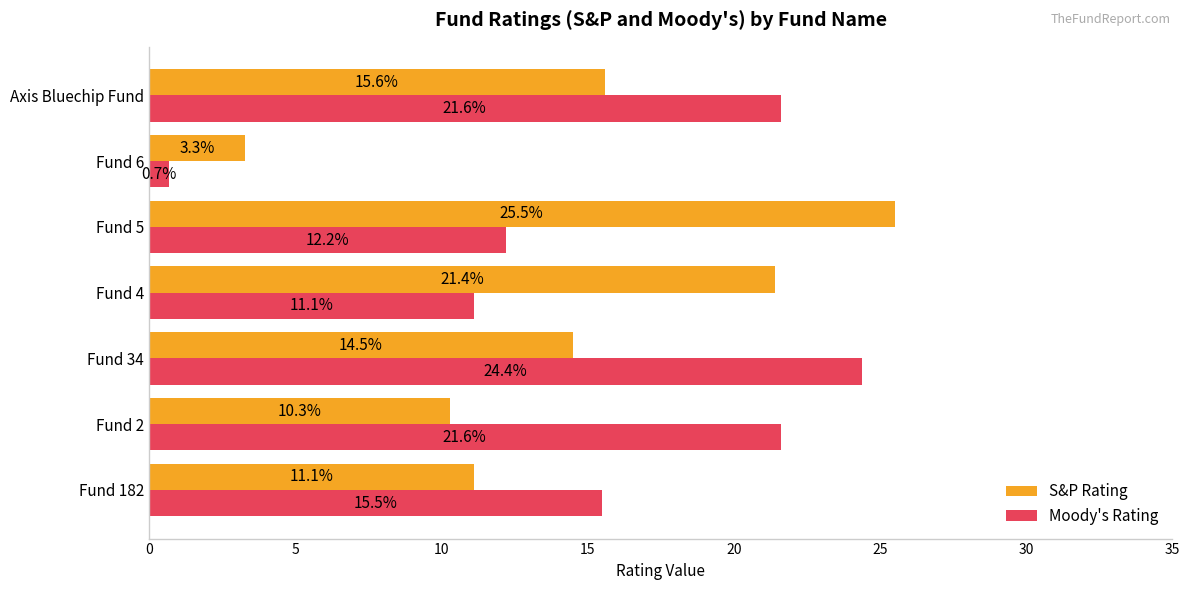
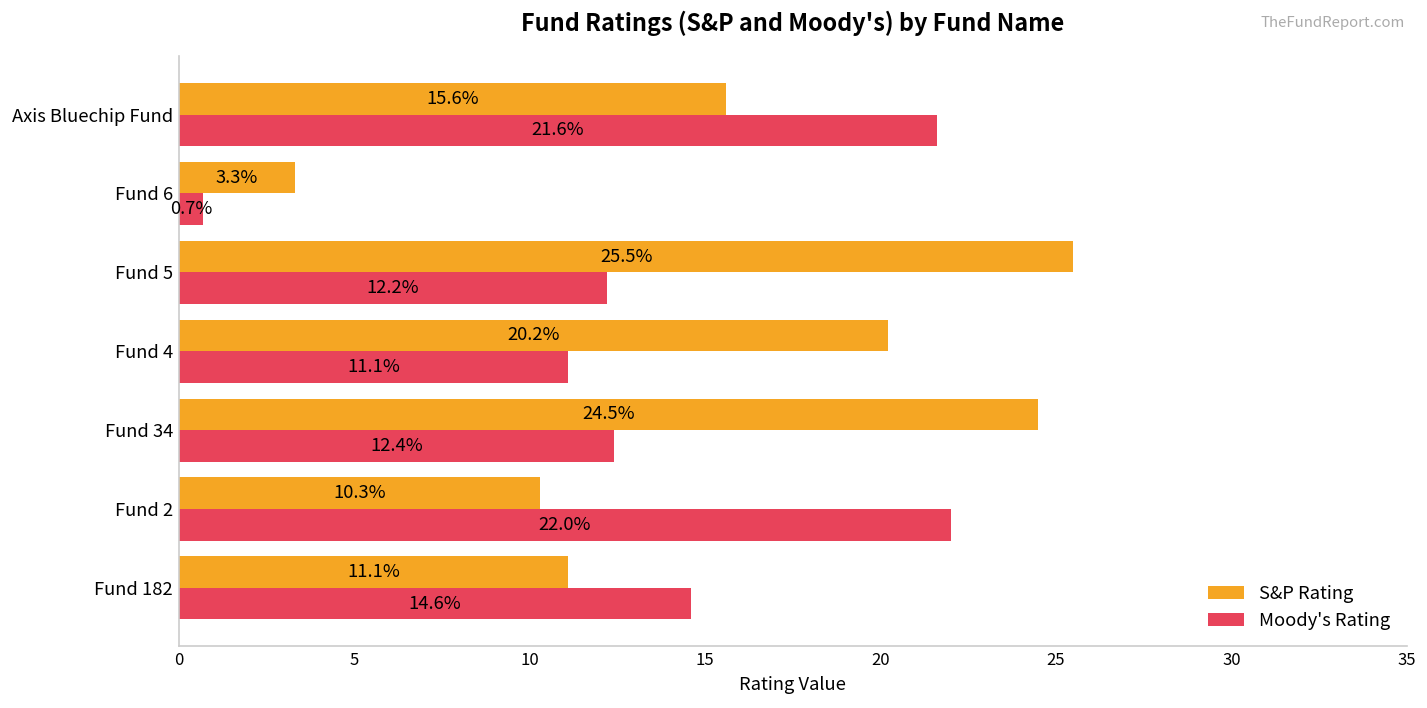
S&P Rating, Fund 4: 21.4% -> 20.2%
S&P Rating, Fund 34: 14.5% -> 24.5%
Moody's Rating, Fund 34: 24.4% -> 12.4%
Moody's Rating, Fund 2: 21.6% -> 22.0%
Moody's Rating, Fund 182: 15.5% -> 14.6%
